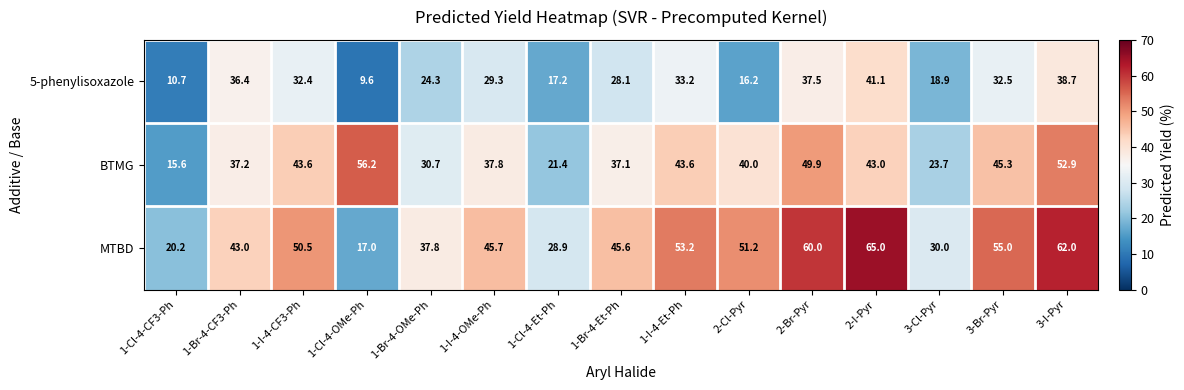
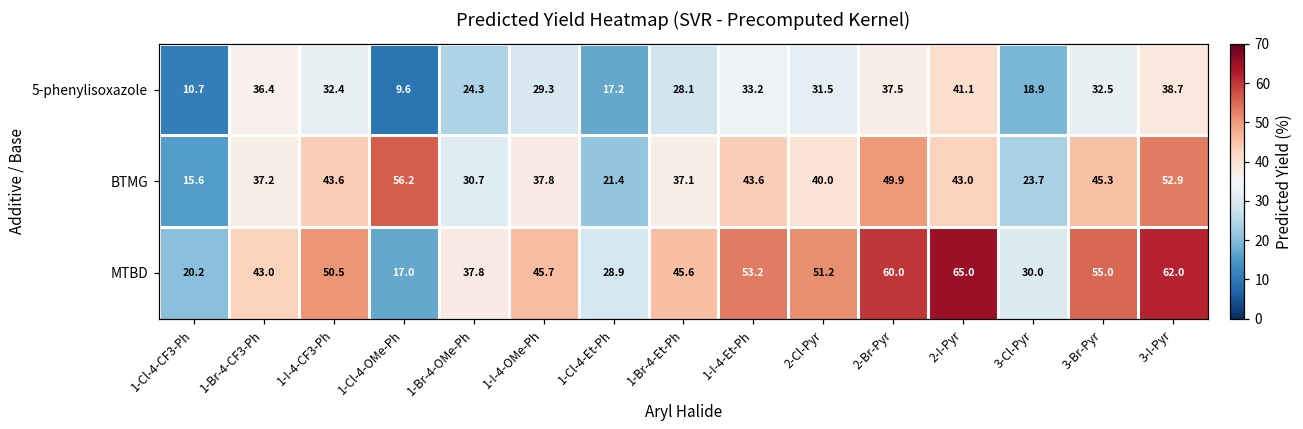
5-phenylisoxazole, 2-Cl-Pyr: 16.2 -> 31.5
